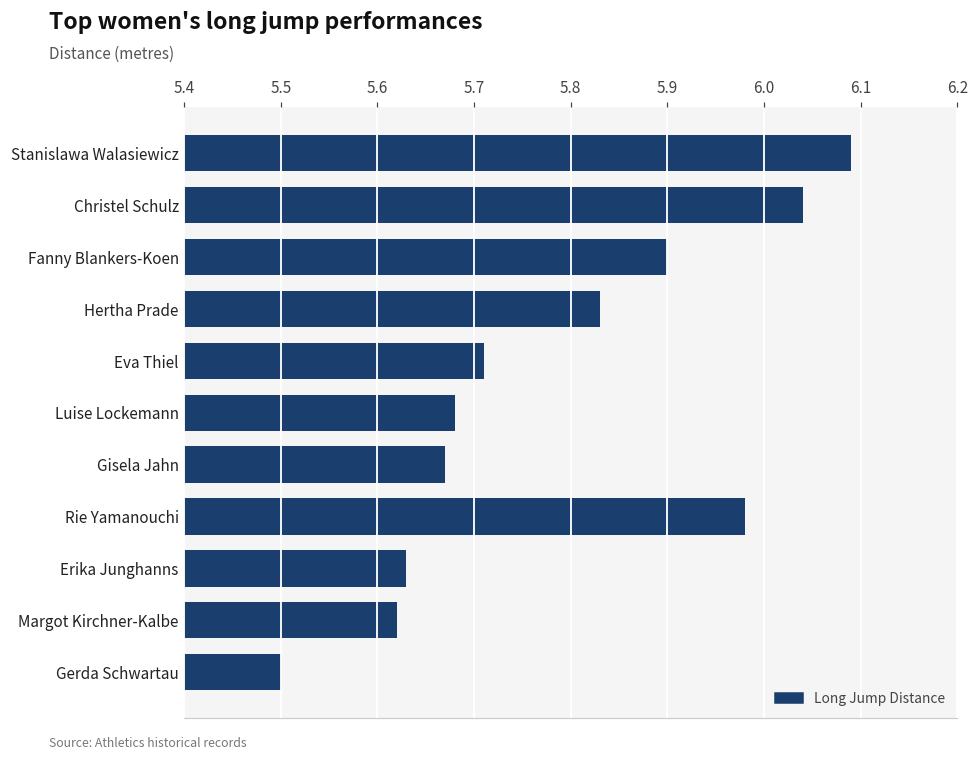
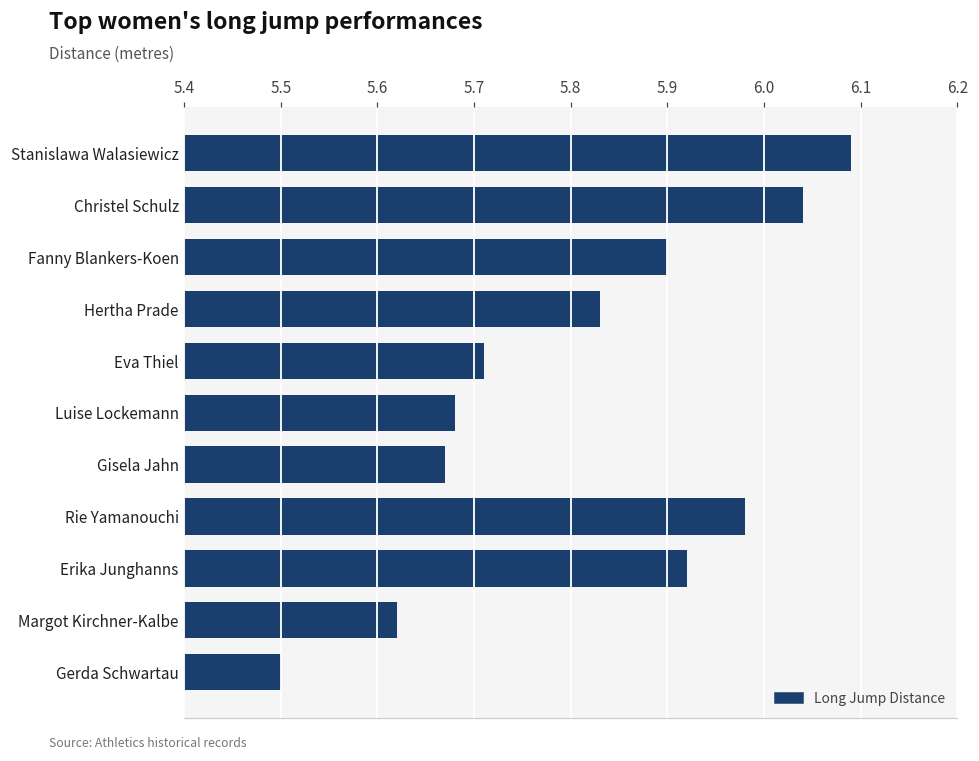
Erika Junghanns: 5.63 -> 5.92
